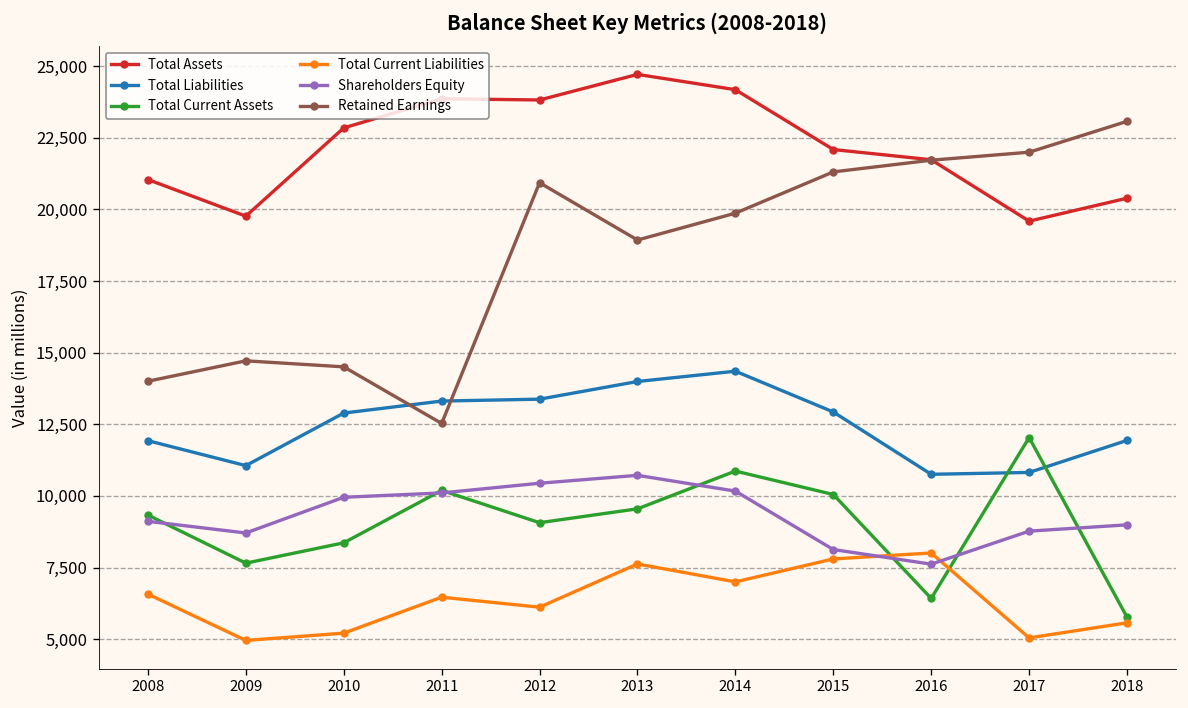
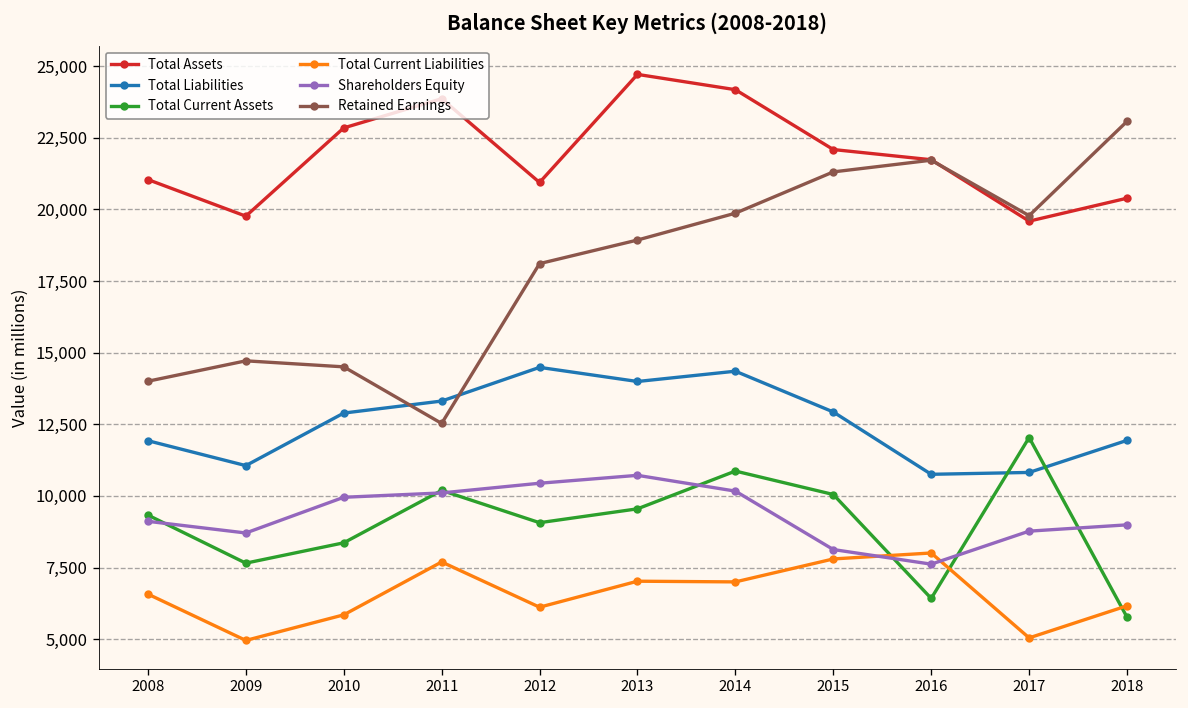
Total Current Liabilities, 2010: 5,200 -> 5,800
Total Current Liabilities, 2011: 6,500 -> 7,700
Total Assets, 2012: 23,800 -> 20,900
Total Liabilities, 2012: 13,400 -> 14,500
Retained Earnings, 2012: 20,900 -> 18,100
Total Current Liabilities, 2013: 7,600 -> 7,000
Retained Earnings, 2017: 22,000 -> 19,800
Total Current Liabilities, 2018: 5,600 -> 6,200
